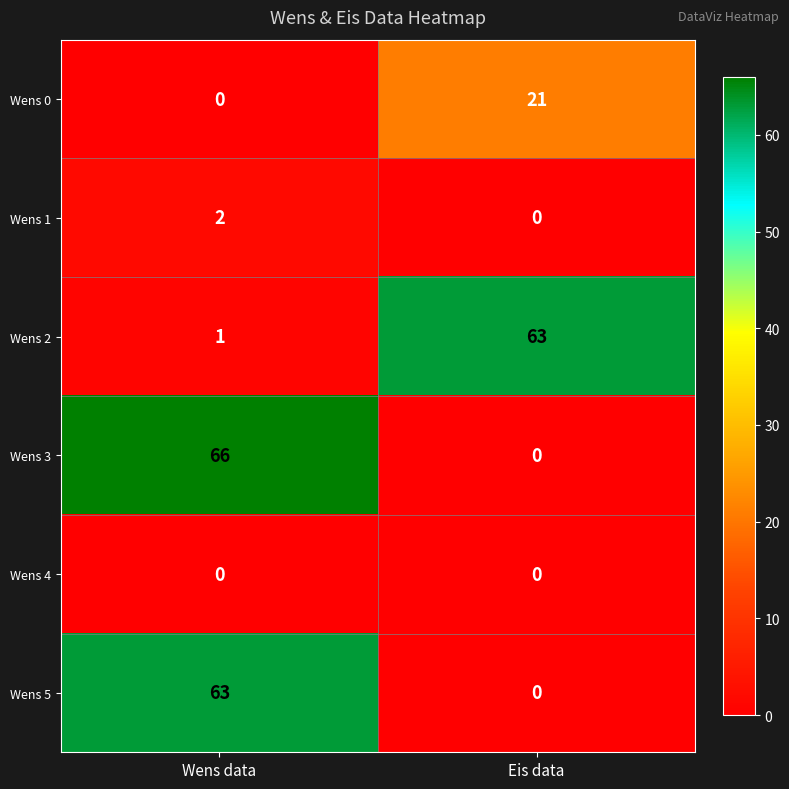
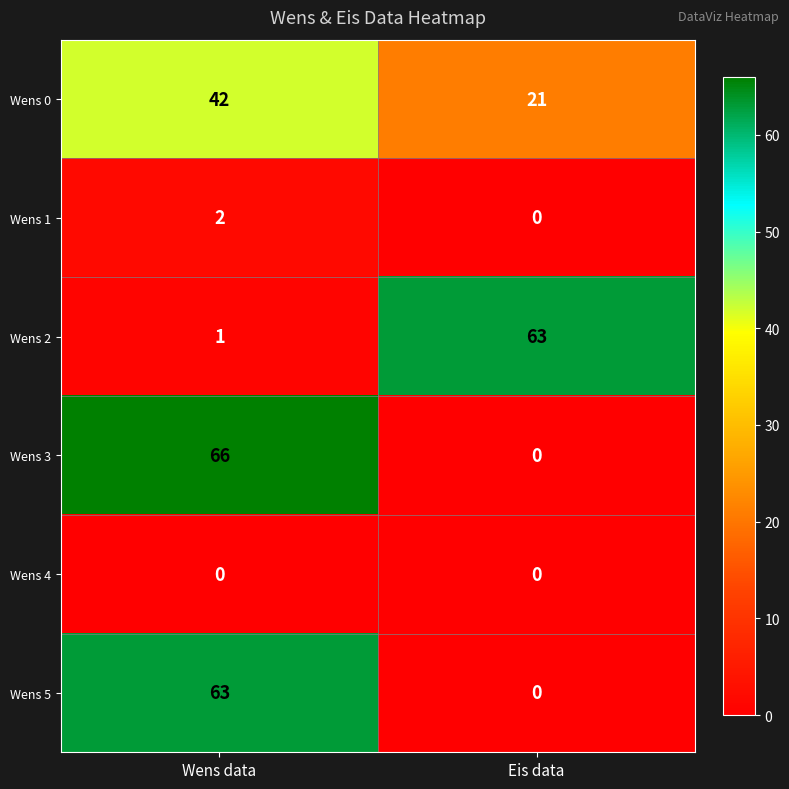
Wens 0, Wens data: 0 -> 42
